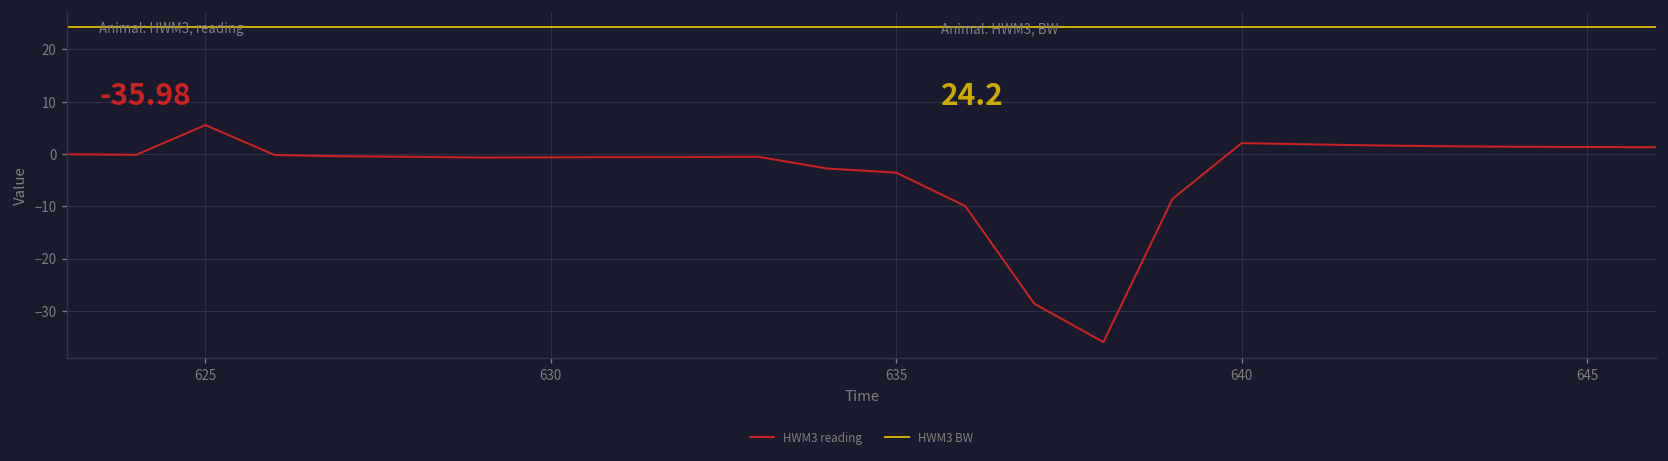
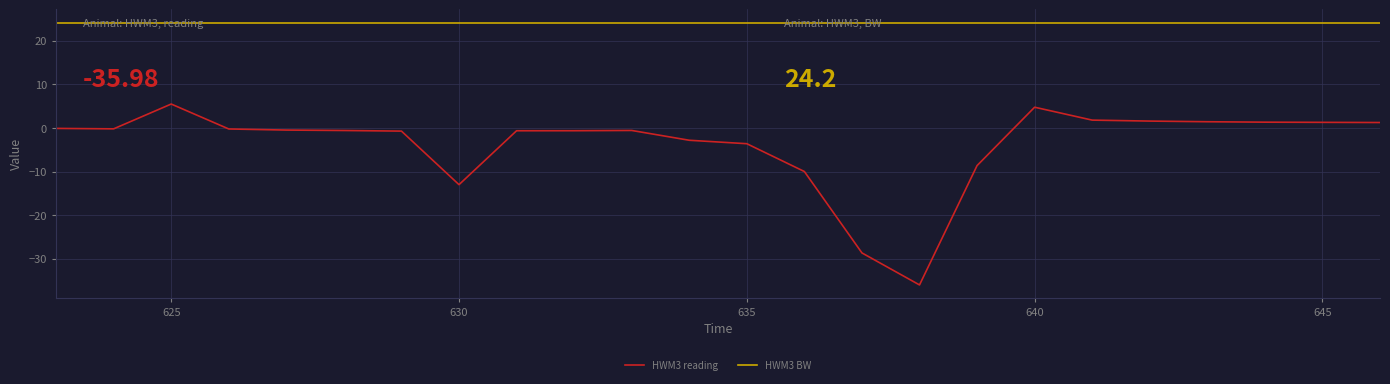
HWM3 reading, 630: -1 -> -13
HWM3 reading, 640: 2 -> 5
